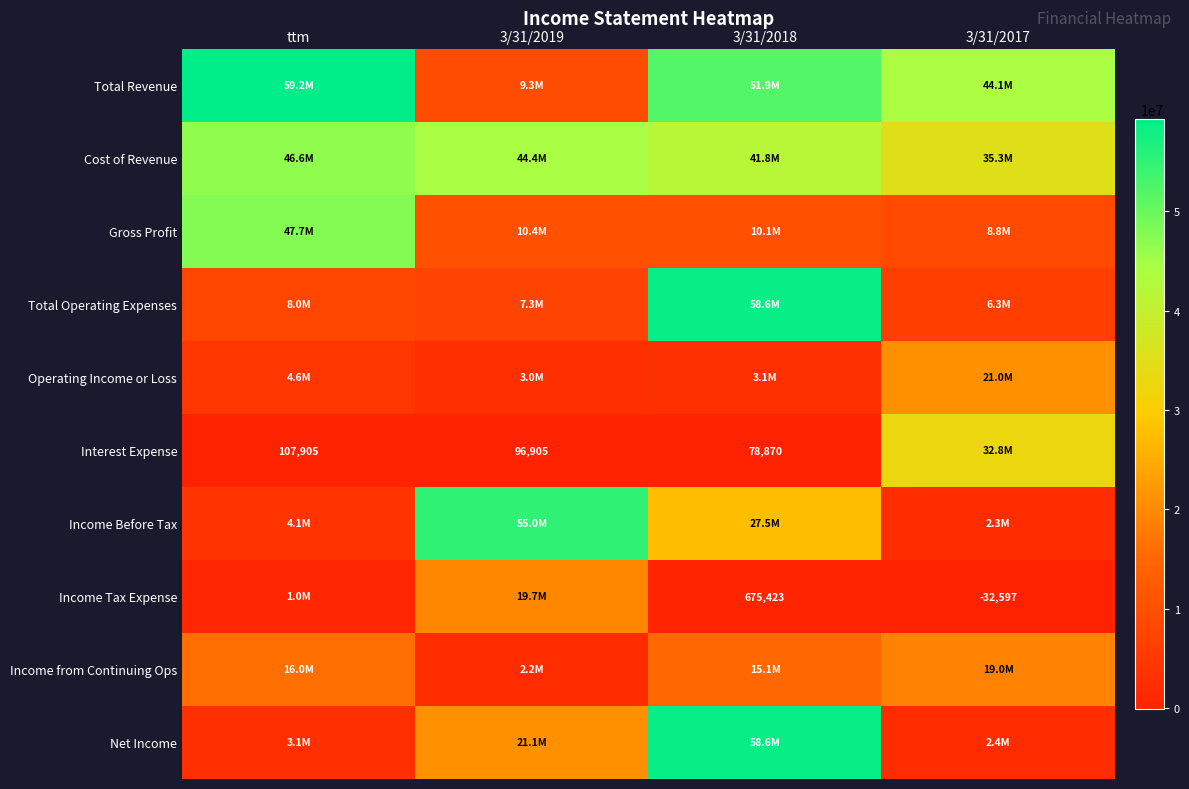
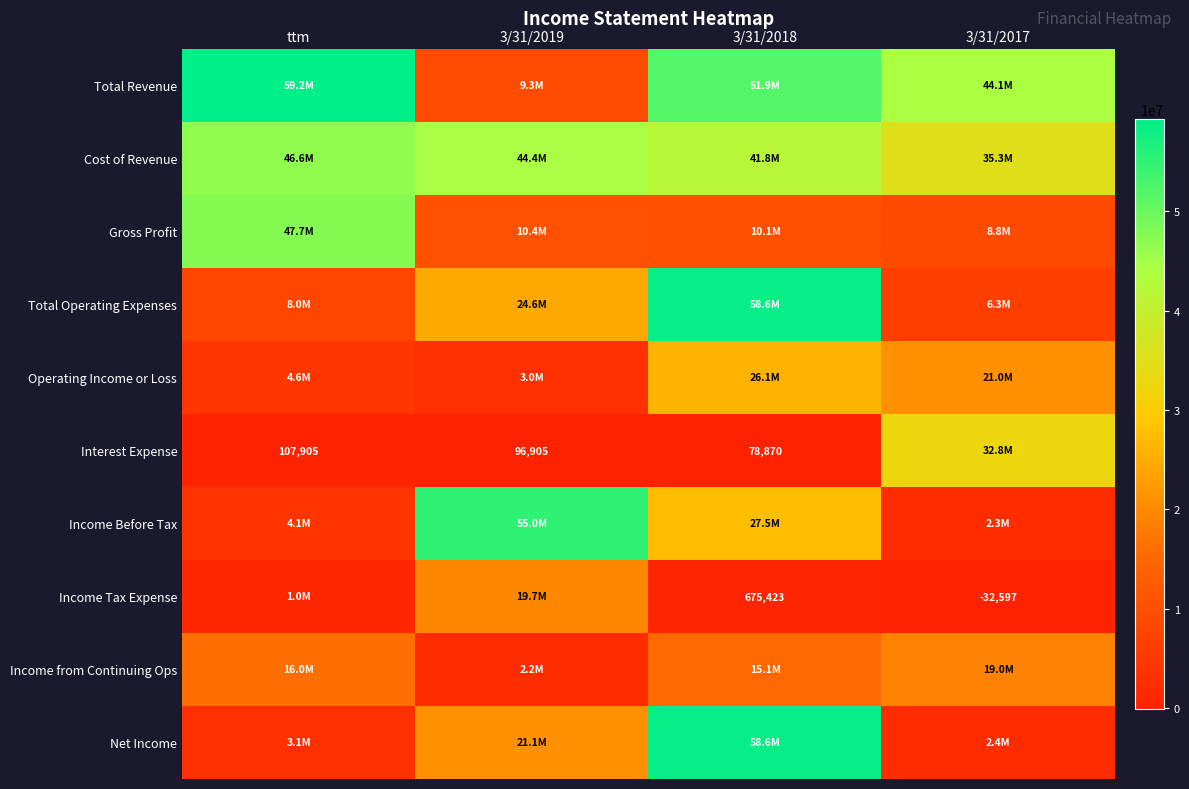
Total Operating Expenses, 3/31/2019: 7.3M -> 24.6M
Operating Income or Loss, 3/31/2018: 3.1M -> 26.1M
